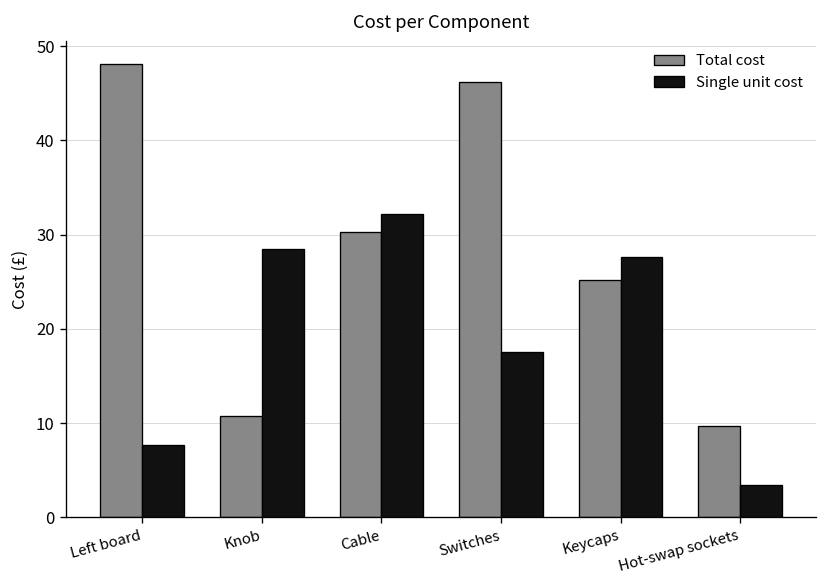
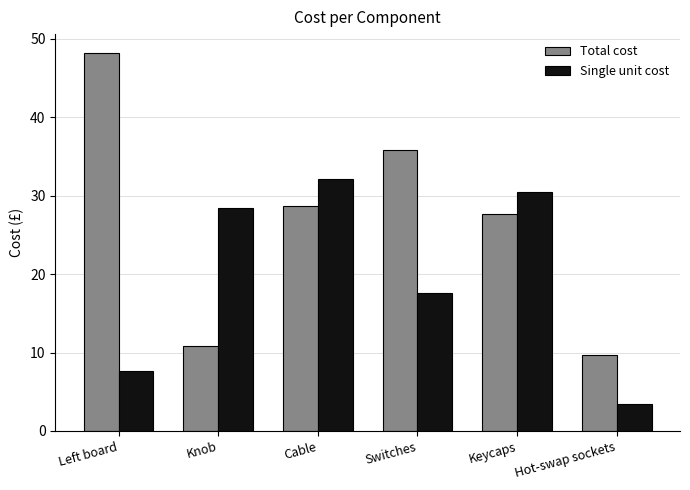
Total cost, Cable: 30 -> 29
Total cost, Switches: 46 -> 36
Total cost, Keycaps: 25 -> 28
Single unit cost, Keycaps: 28 -> 30
